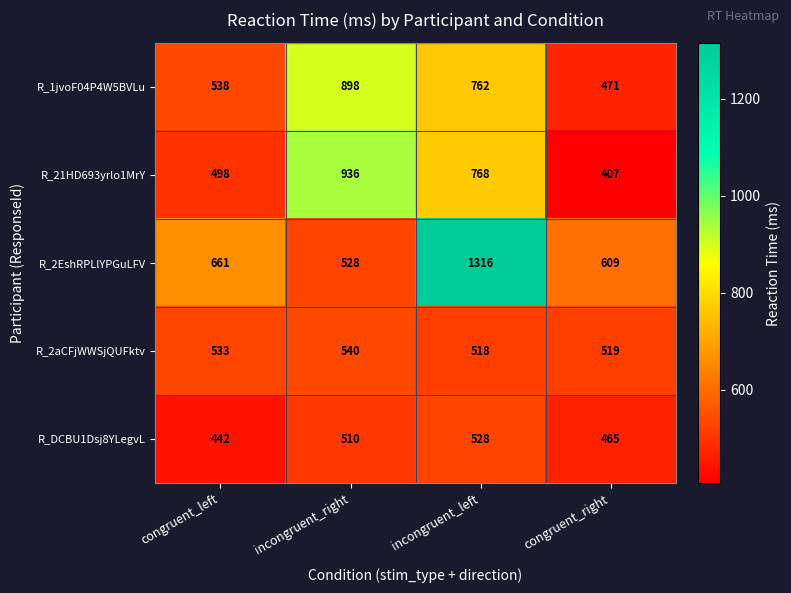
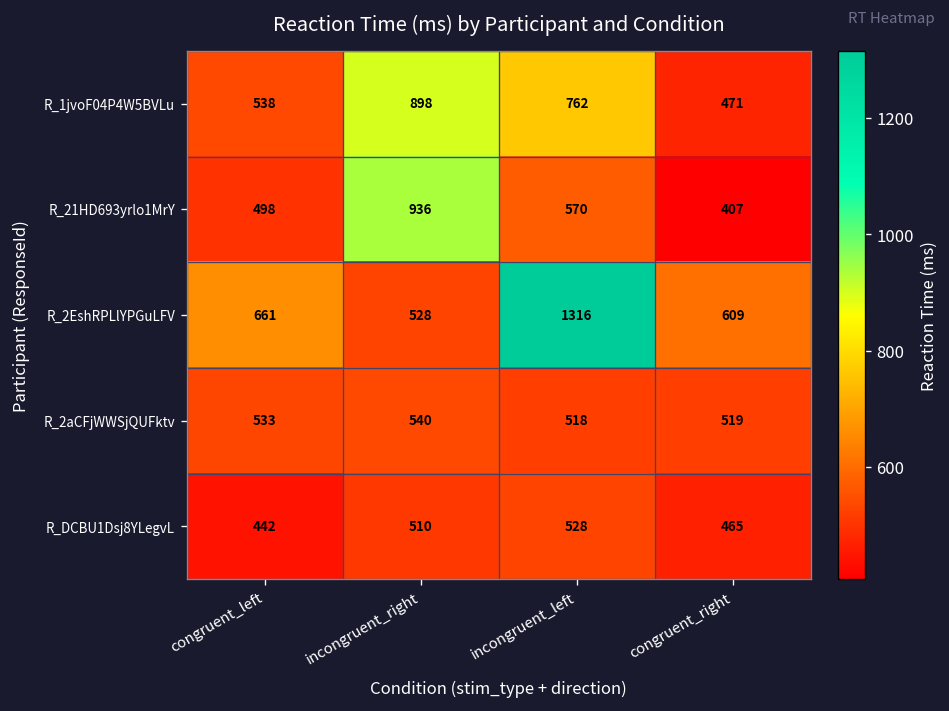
R_21HD693yrlo1MrY, incongruent_left: 768 -> 570
